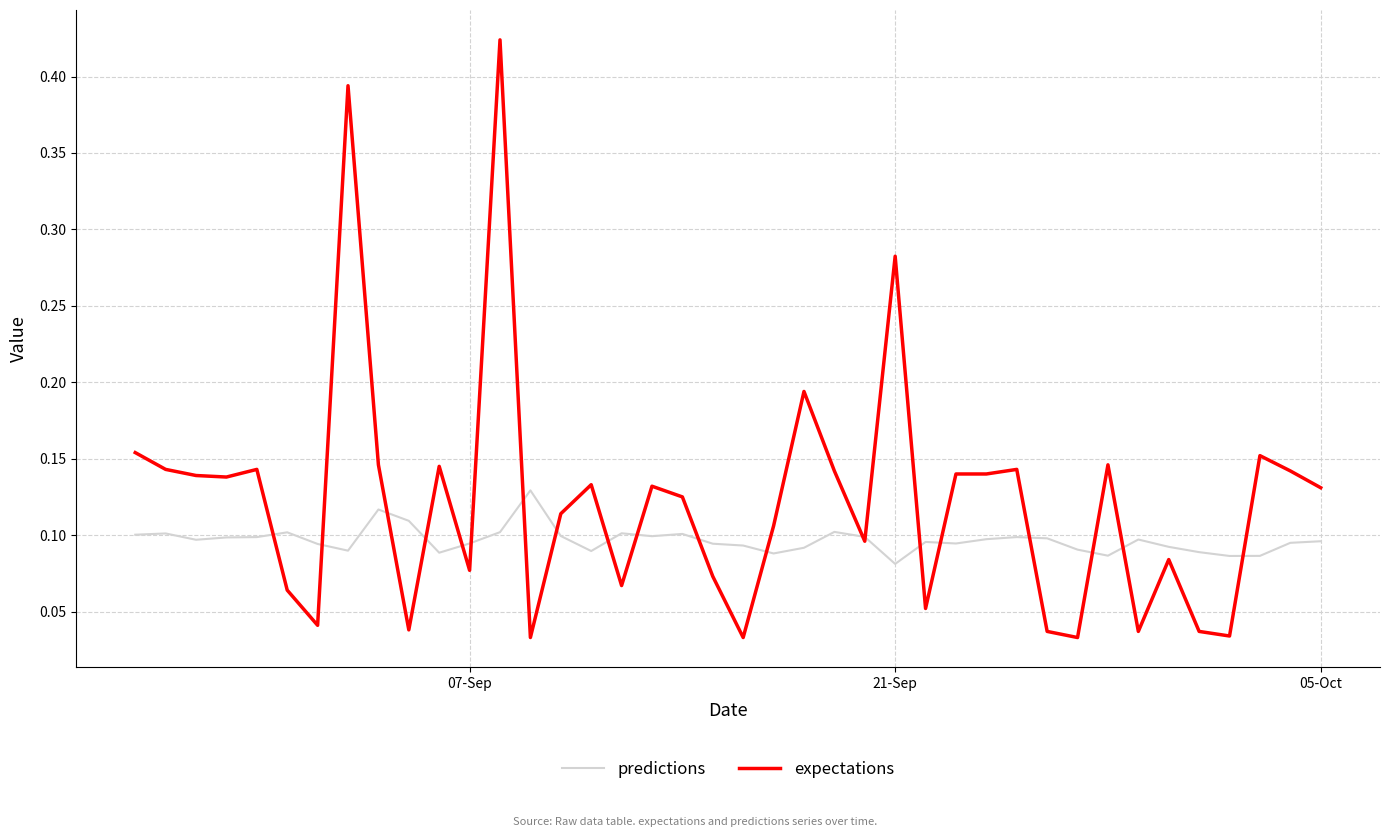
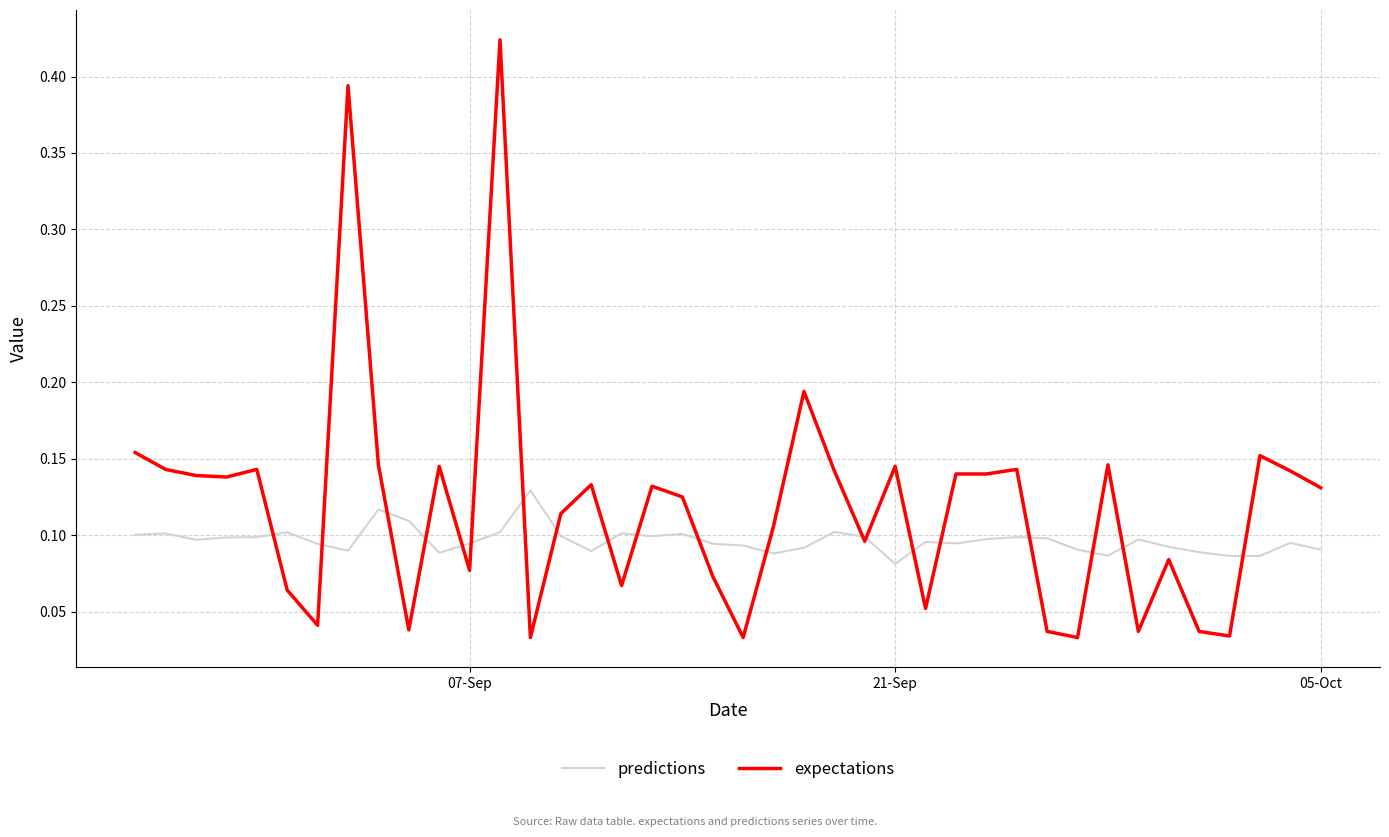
expectations, 21-Sep: 0.282 -> 0.145
predictions, 05-Oct: 0.096 -> 0.090
